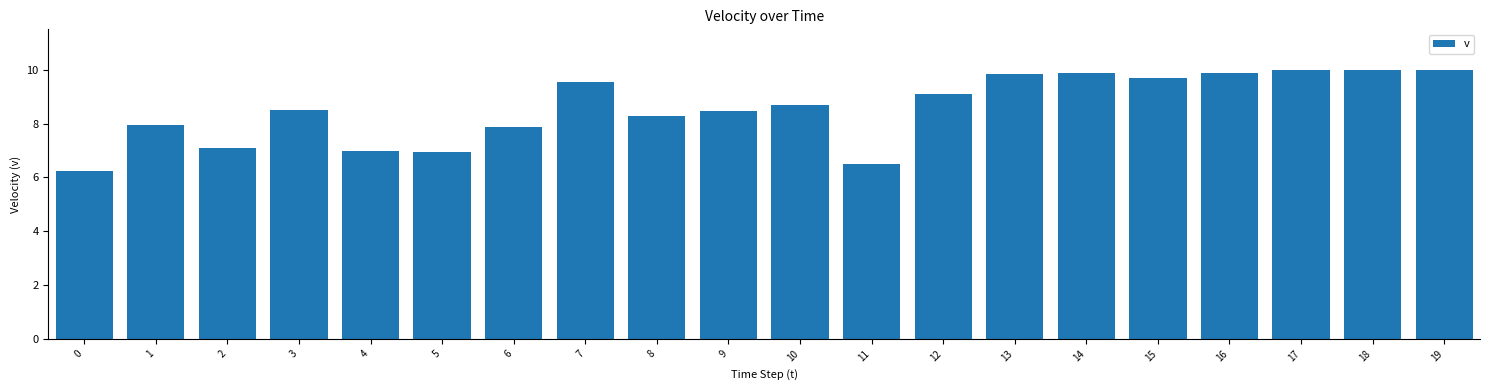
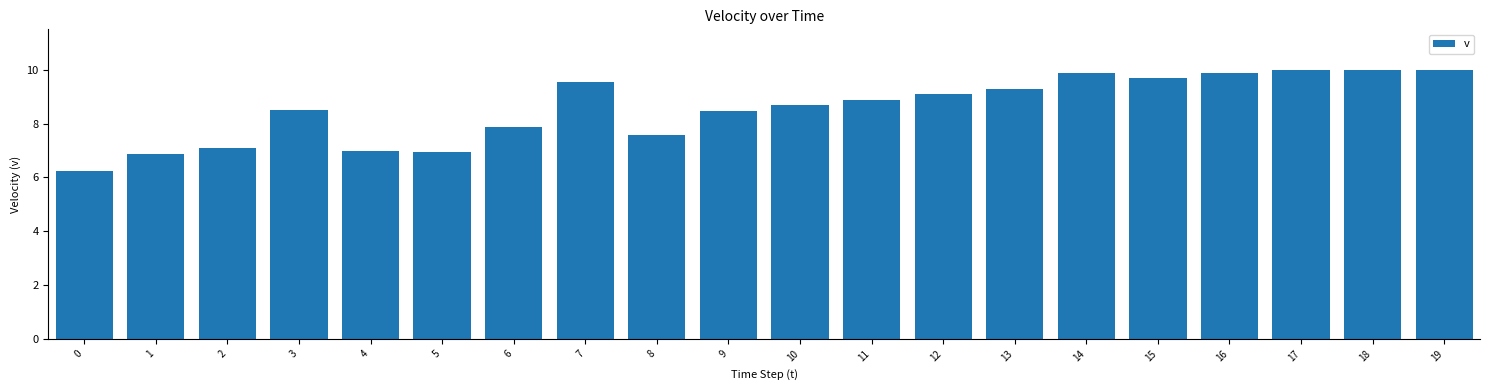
1: 8.0 -> 6.9
8: 8.3 -> 7.6
11: 6.5 -> 8.9
13: 9.9 -> 9.3
